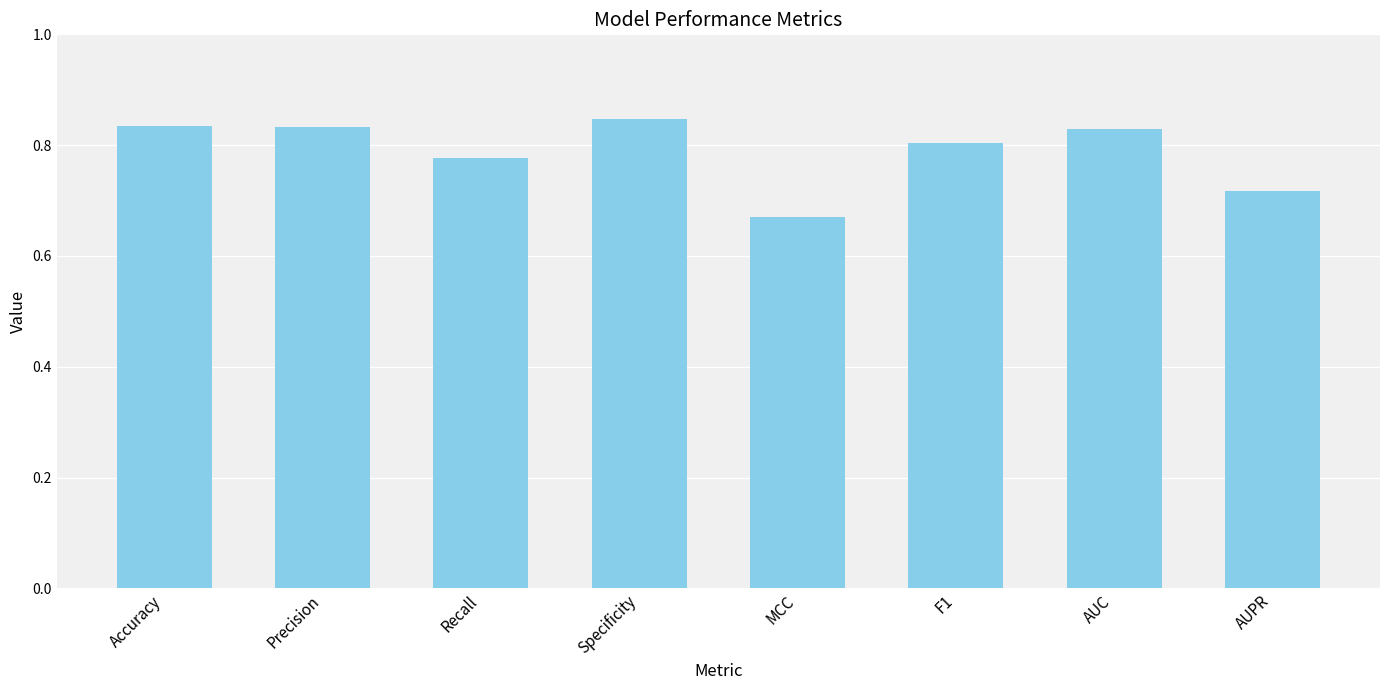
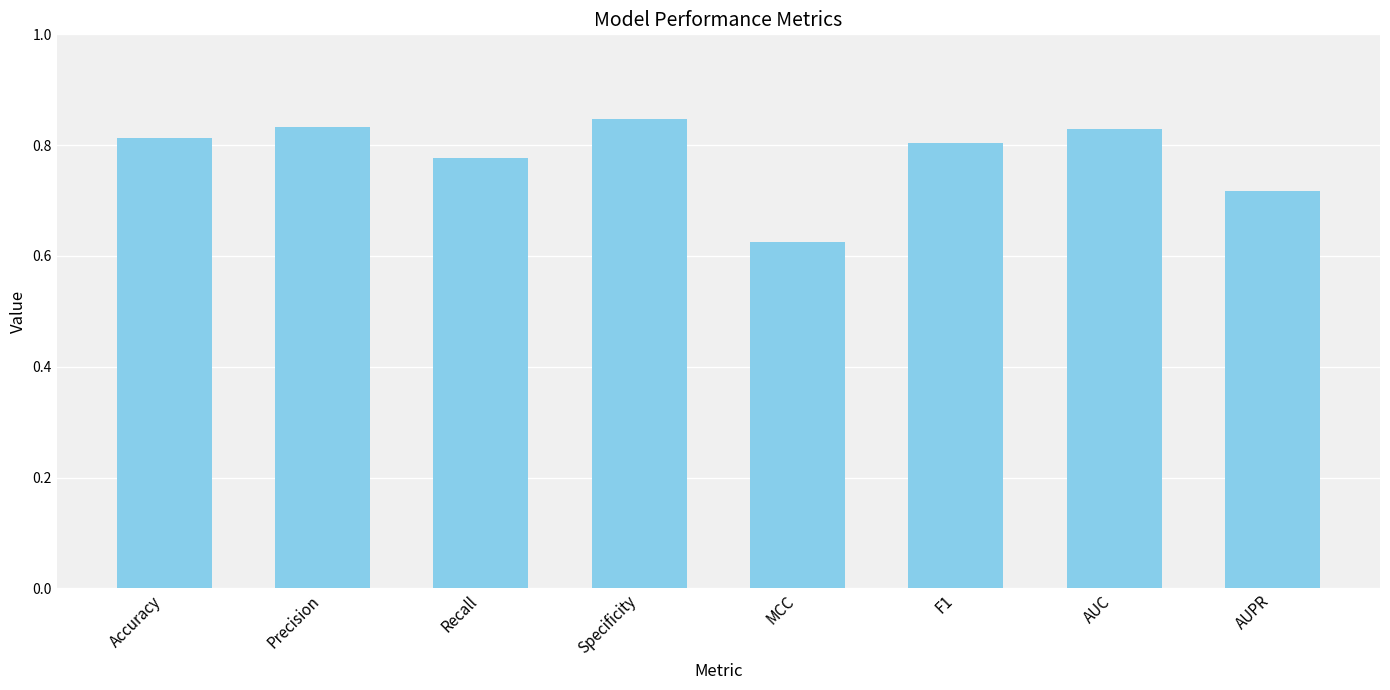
Accuracy: 0.83 -> 0.81
MCC: 0.67 -> 0.63
